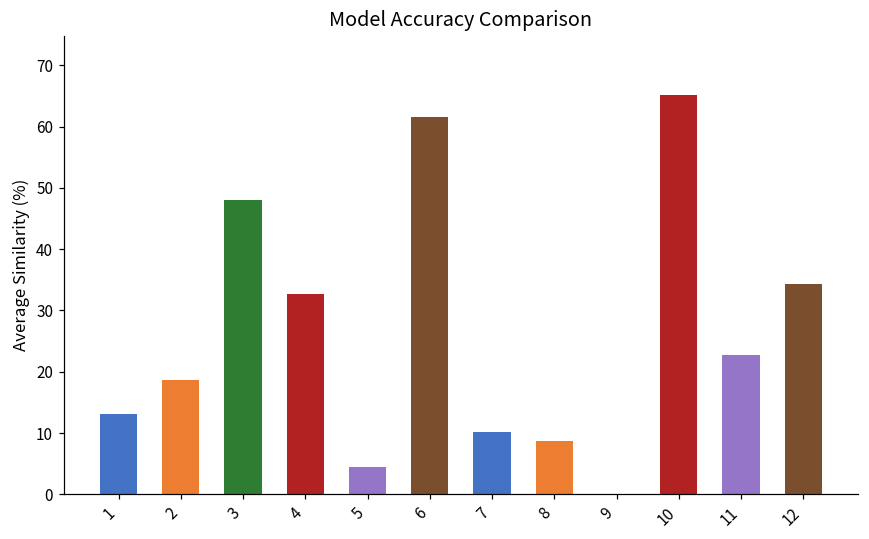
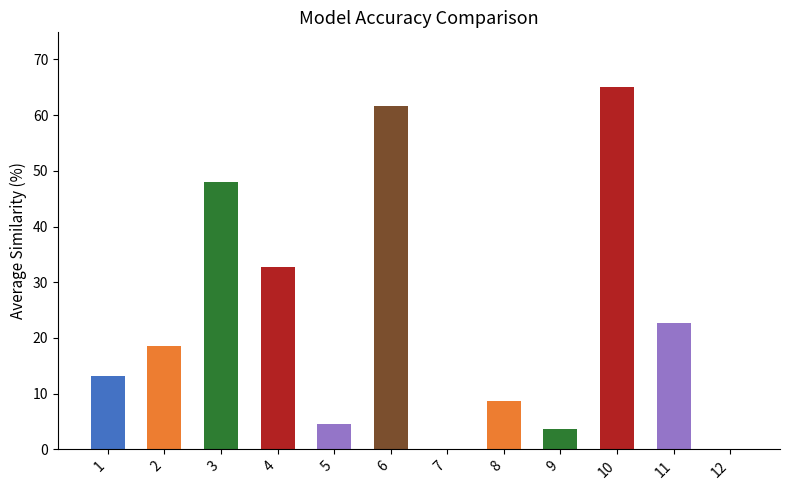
7: 10 -> 0
9: 0 -> 4
12: 34 -> 0
